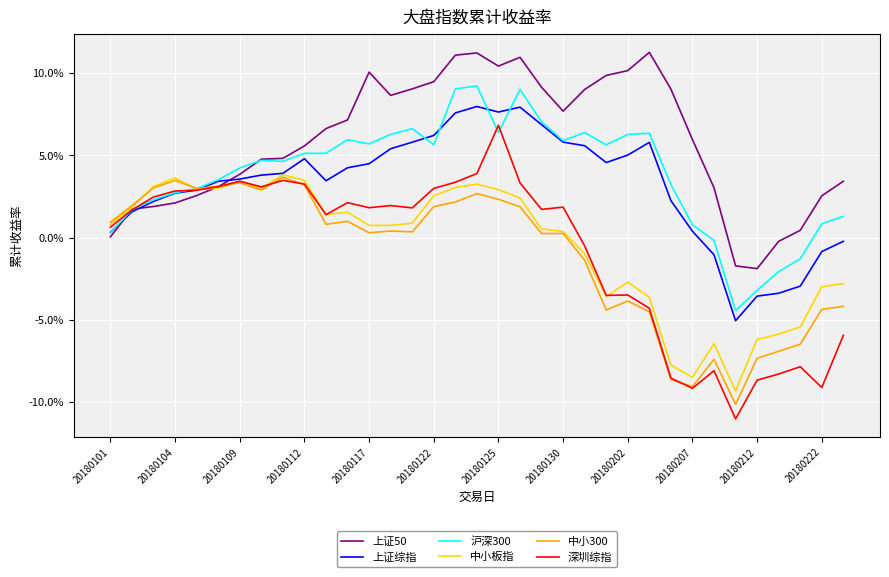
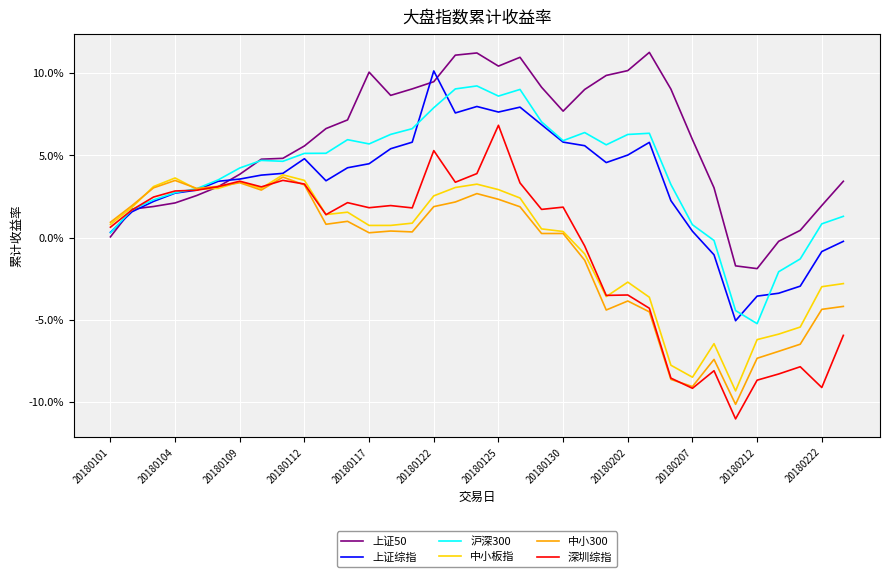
上证综指, 20180122: 6.2% -> 10.1%
沪深300, 20180122: 5.7% -> 7.9%
深圳综指, 20180122: 3.0% -> 5.3%
沪深300, 20180125: 6.4% -> 8.6%
沪深300, 20180212: -3.2% -> -5.2%
上证50, 20180222: 2.5% -> 2.0%
